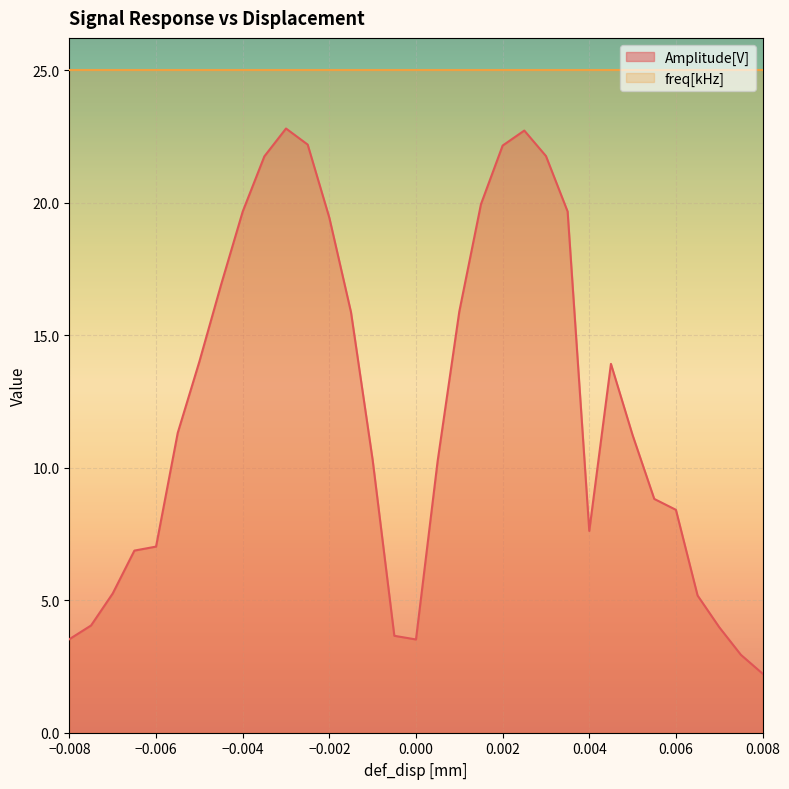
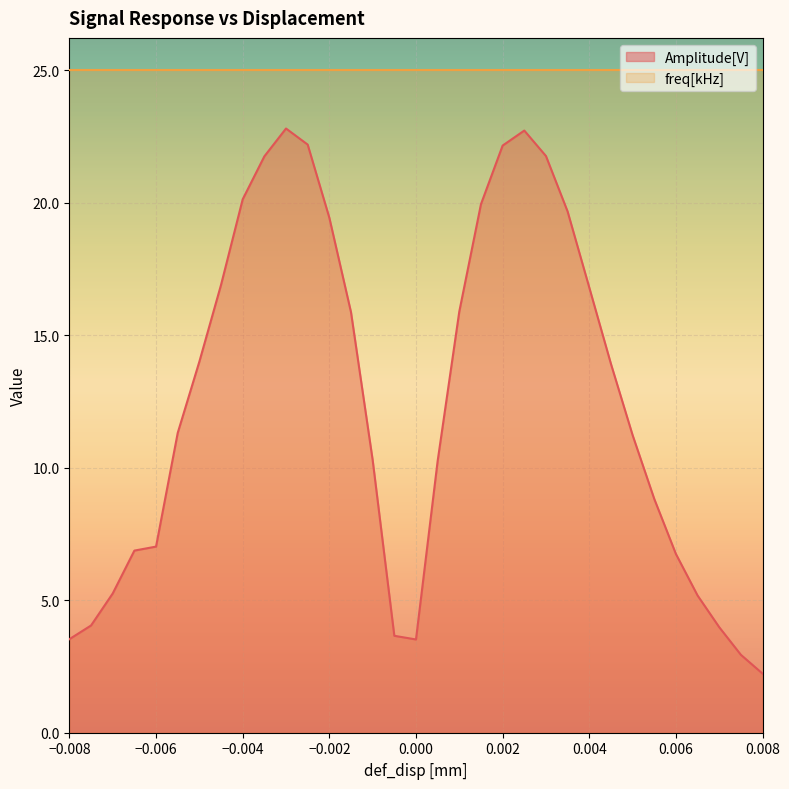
Amplitude[V], −0.004: 19.7 -> 20.1
Amplitude[V], 0.004: 7.6 -> 16.8
Amplitude[V], 0.006: 8.4 -> 6.7
